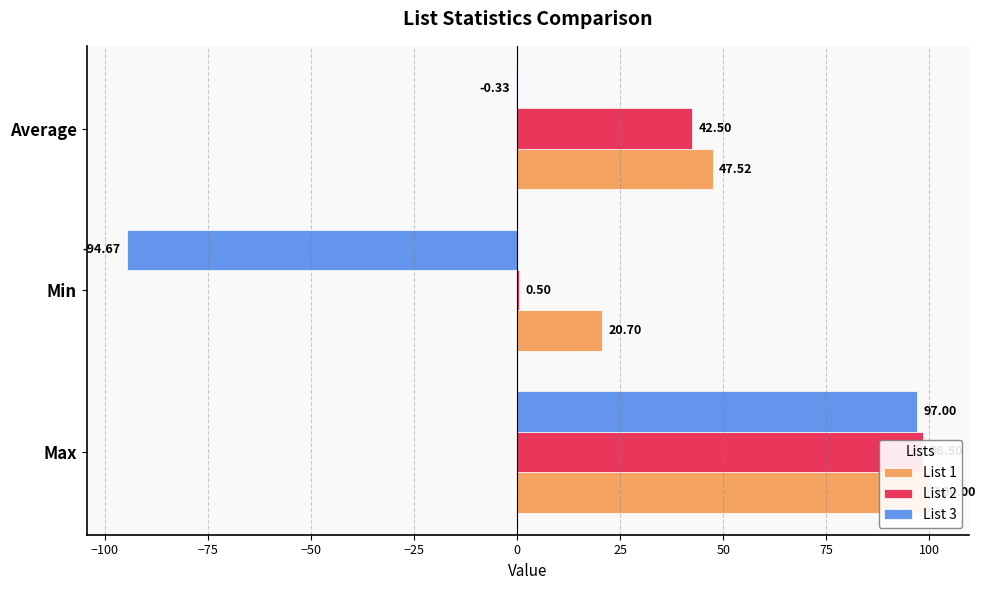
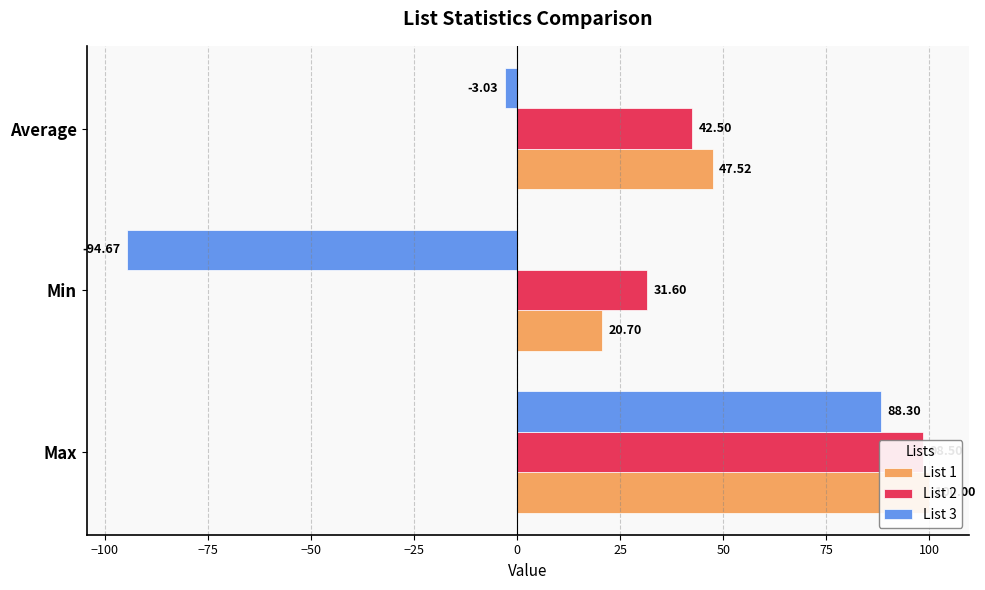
List 3, Average: -0.33 -> -3.03
List 2, Min: 0.50 -> 31.60
List 3, Max: 97.00 -> 88.30
